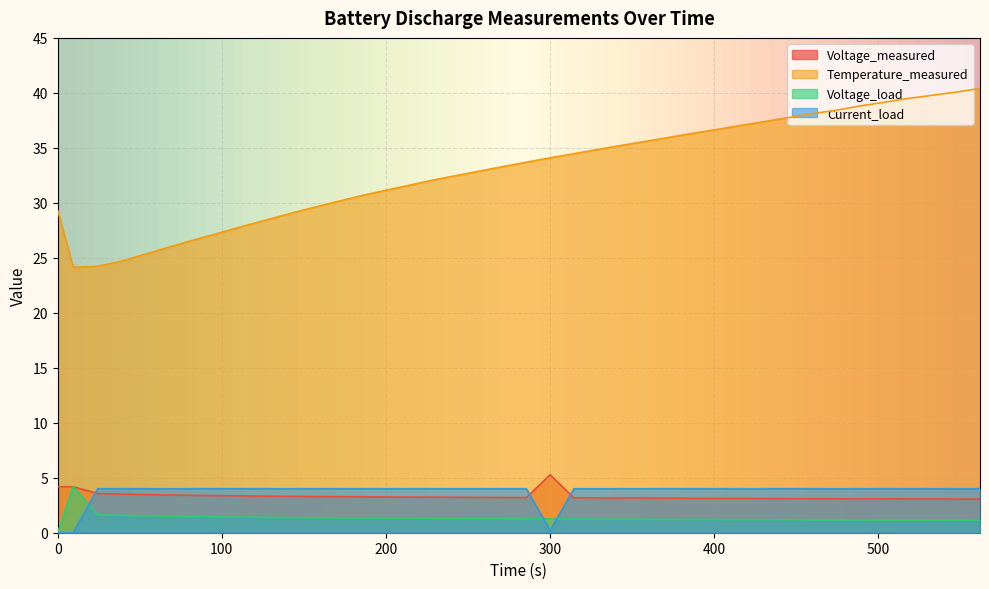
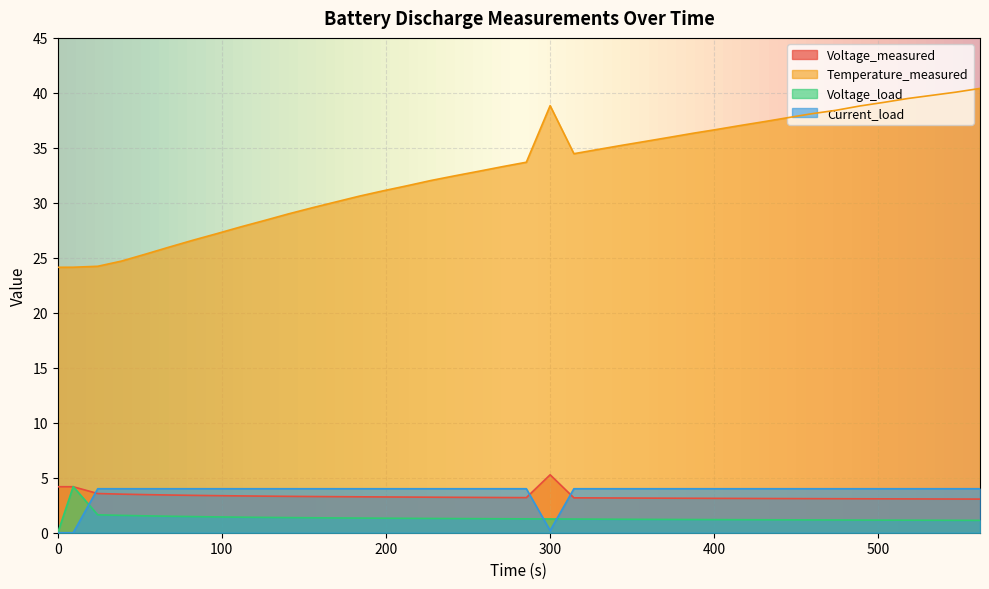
Temperature_measured, 0: 29.3 -> 24.1
Temperature_measured, 300: 34.1 -> 38.8
